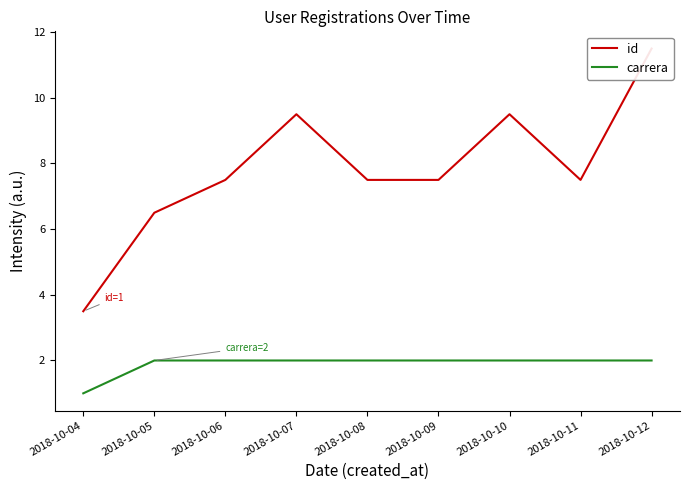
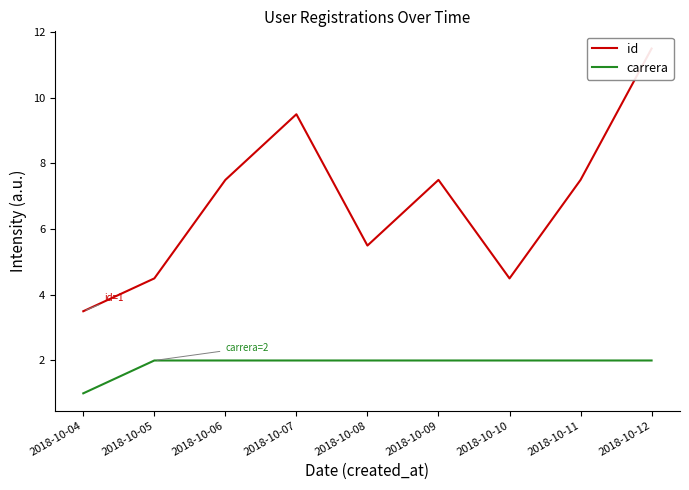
id, 2018-10-05: 6.5 -> 4.5
id, 2018-10-08: 7.5 -> 5.5
id, 2018-10-10: 9.5 -> 4.5
